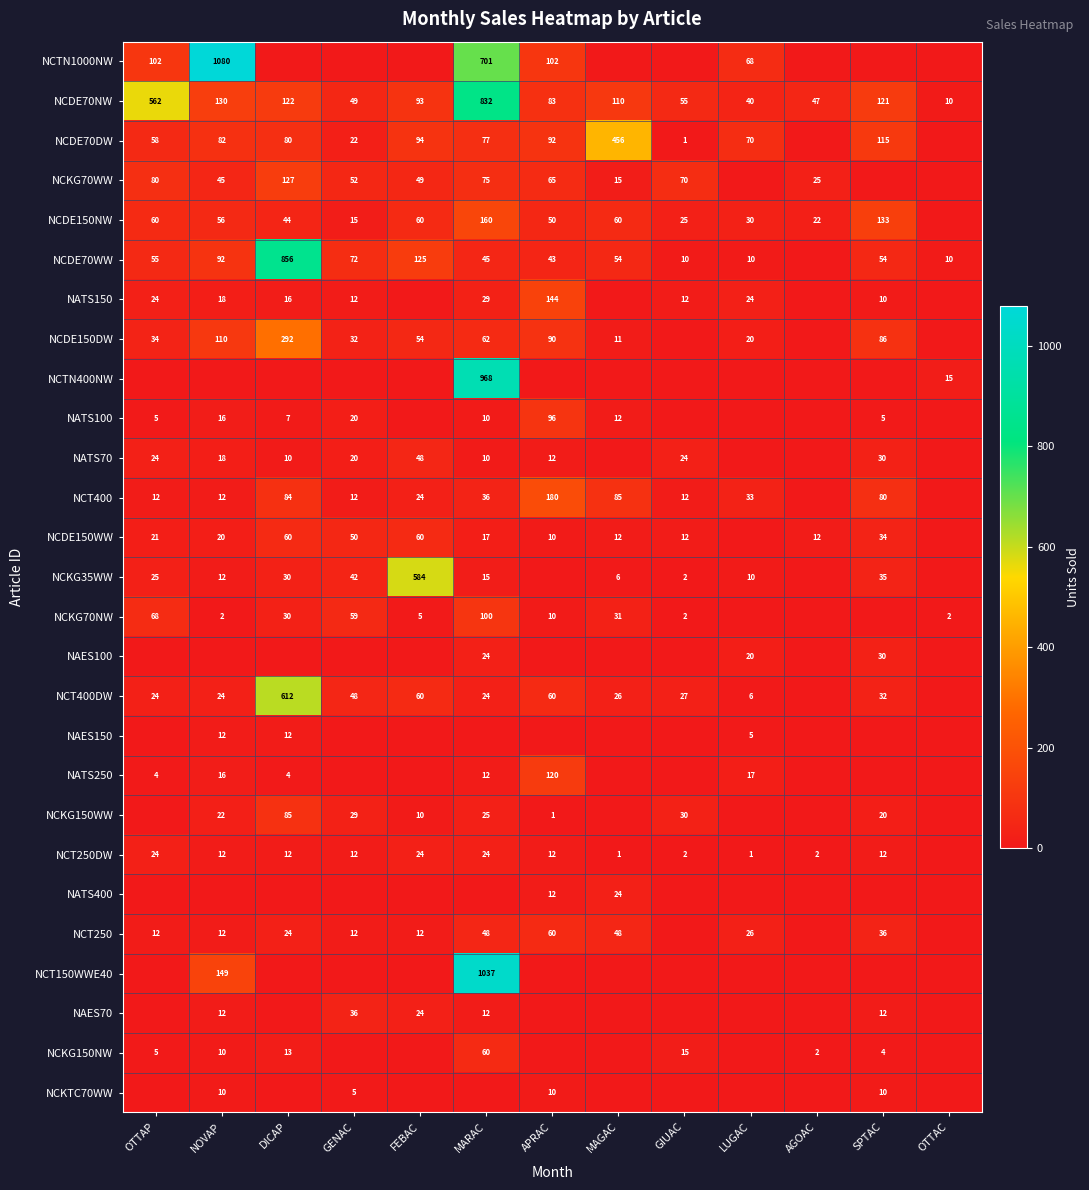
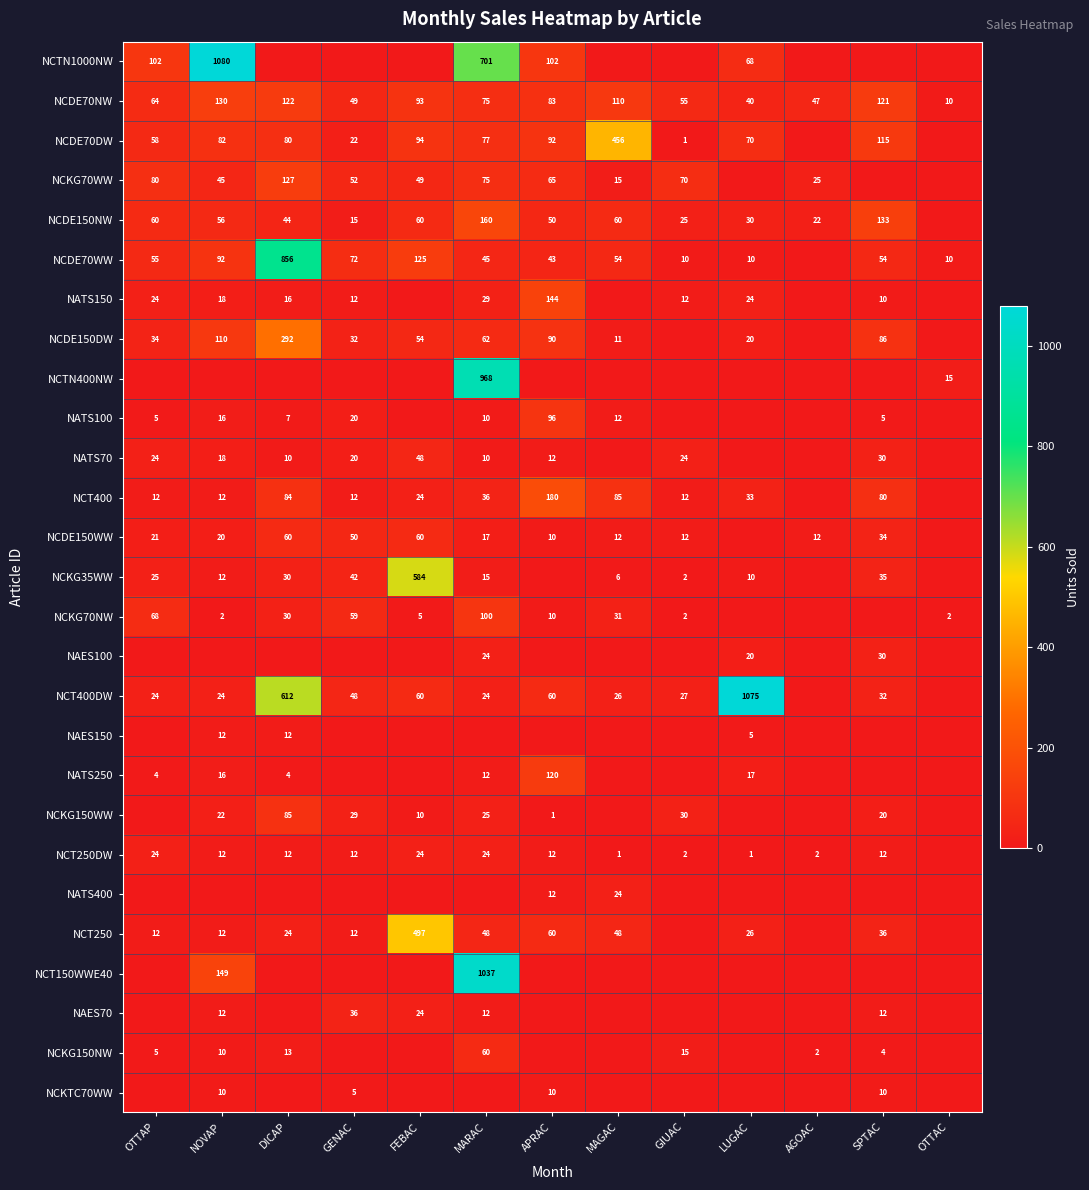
NCDE70NW, OTTAP: 562 -> 64
NCDE70NW, MARAC: 832 -> 75
NCT400DW, LUGAC: 6 -> 1075
NCT250, FEBAC: 12 -> 497
